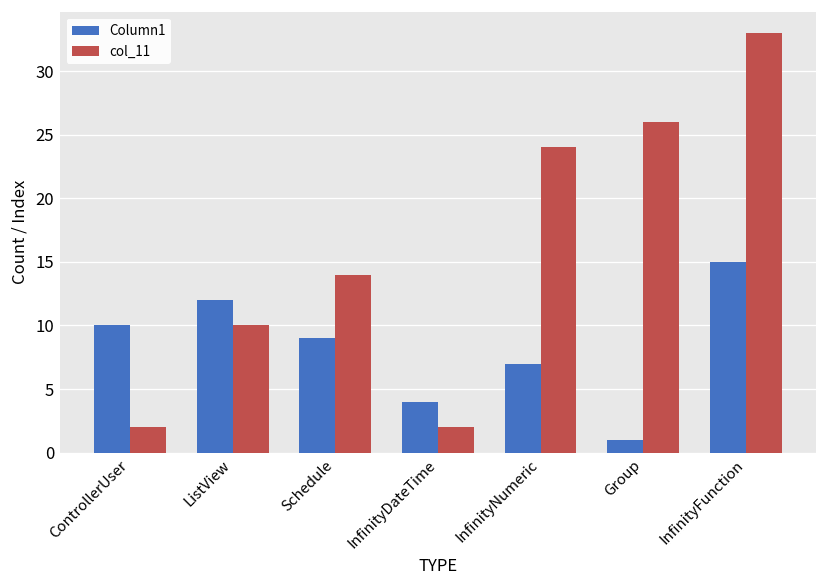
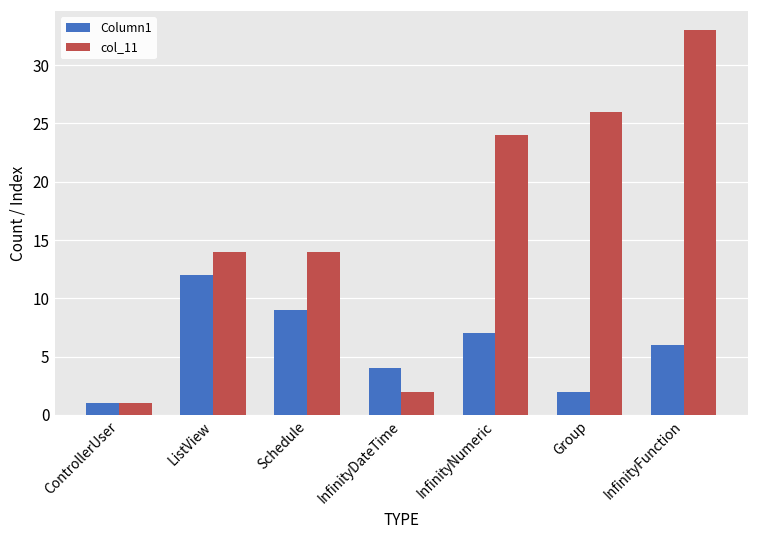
Column1, ControllerUser: 10 -> 1
col_11, ControllerUser: 2 -> 1
col_11, ListView: 10 -> 14
Column1, Group: 1 -> 2
Column1, InfinityFunction: 15 -> 6
